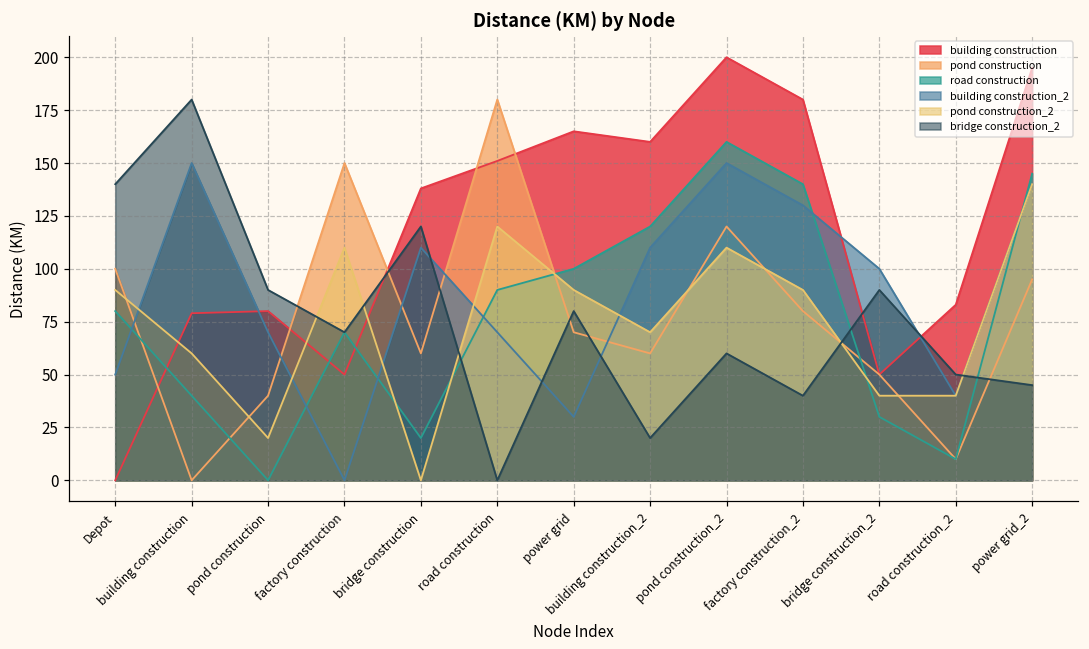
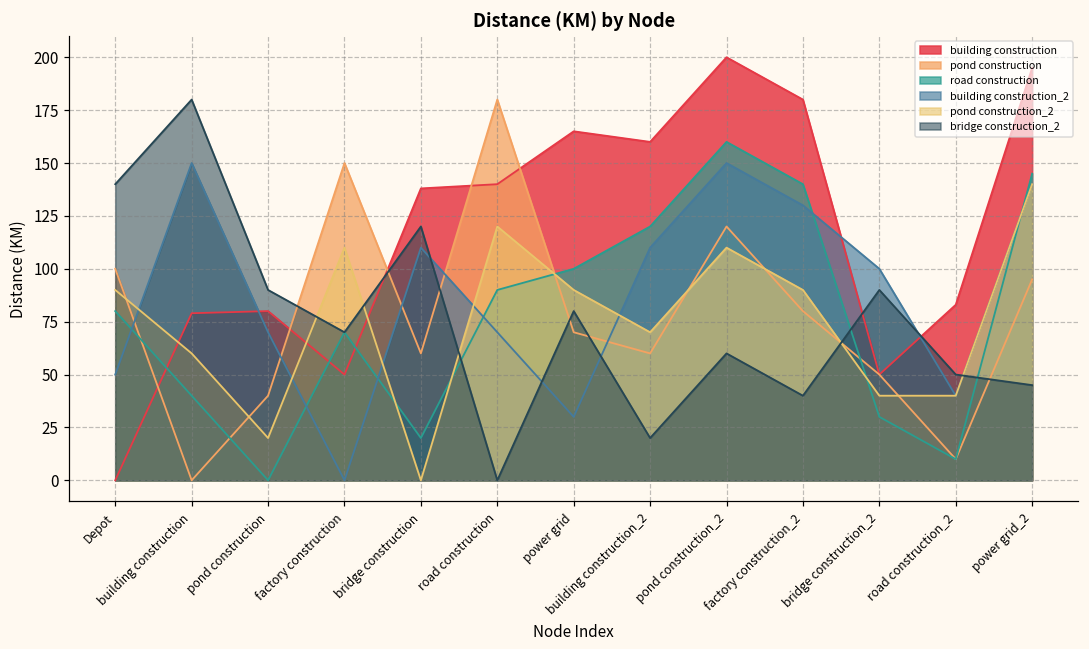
building construction, road construction: 151 -> 140
